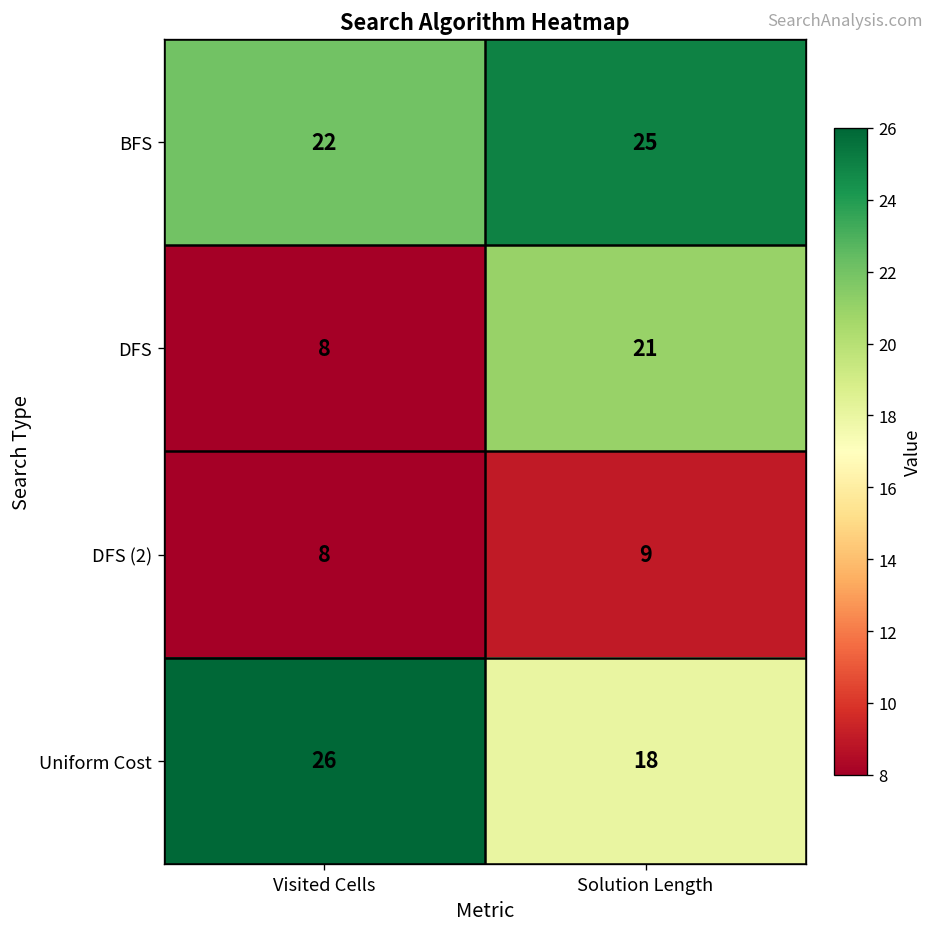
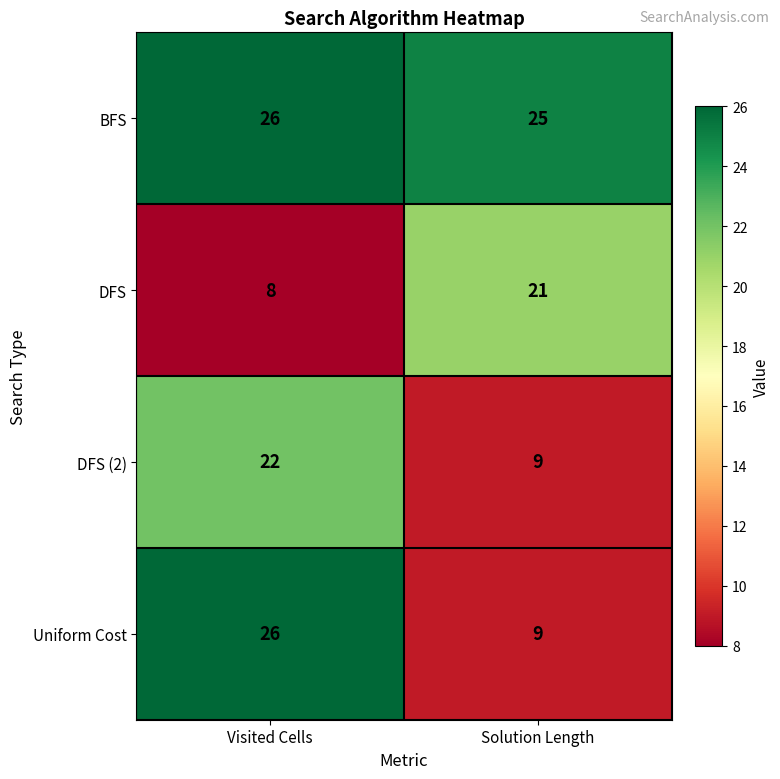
BFS, Visited Cells: 22 -> 26
DFS (2), Visited Cells: 8 -> 22
Uniform Cost, Solution Length: 18 -> 9
